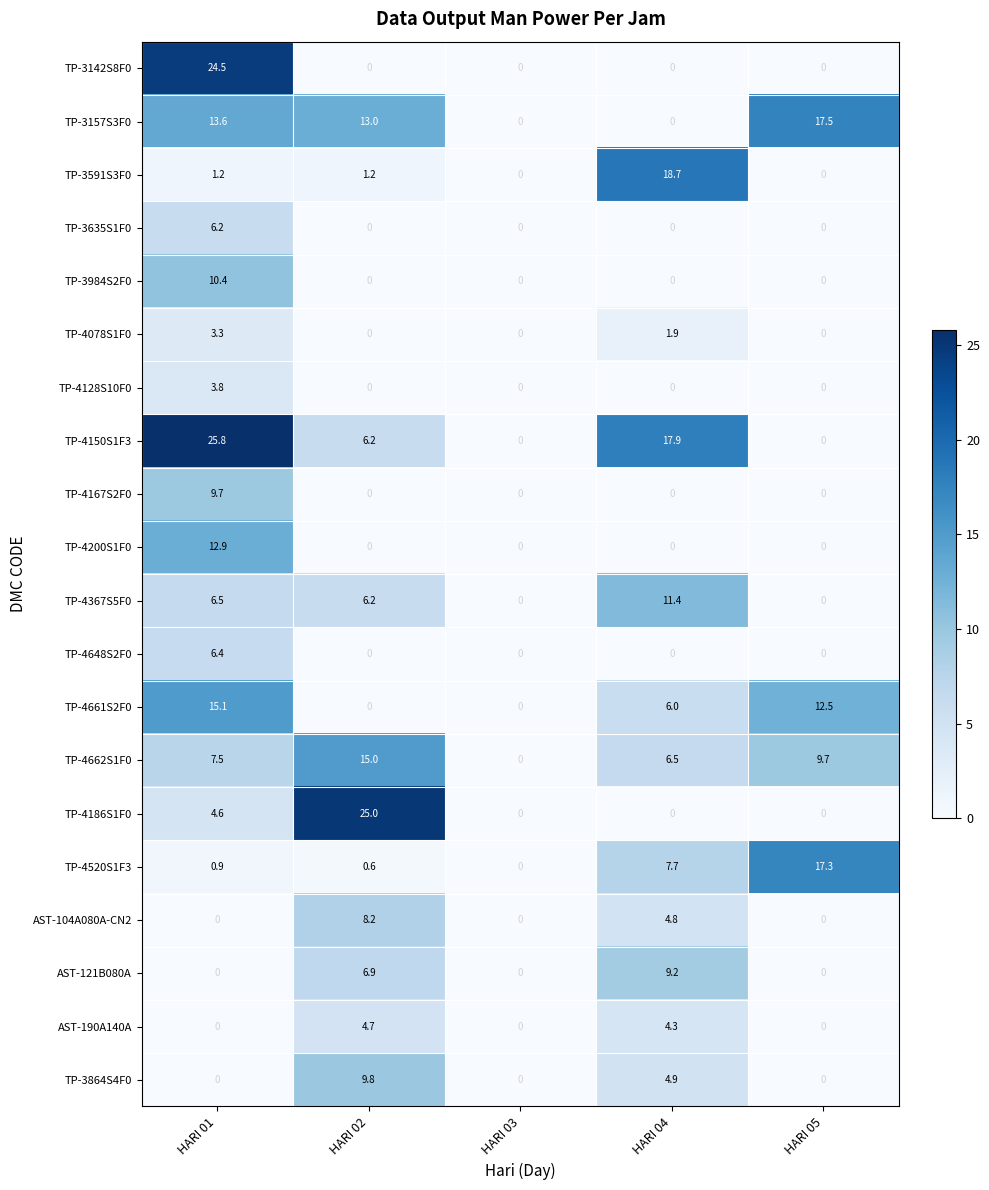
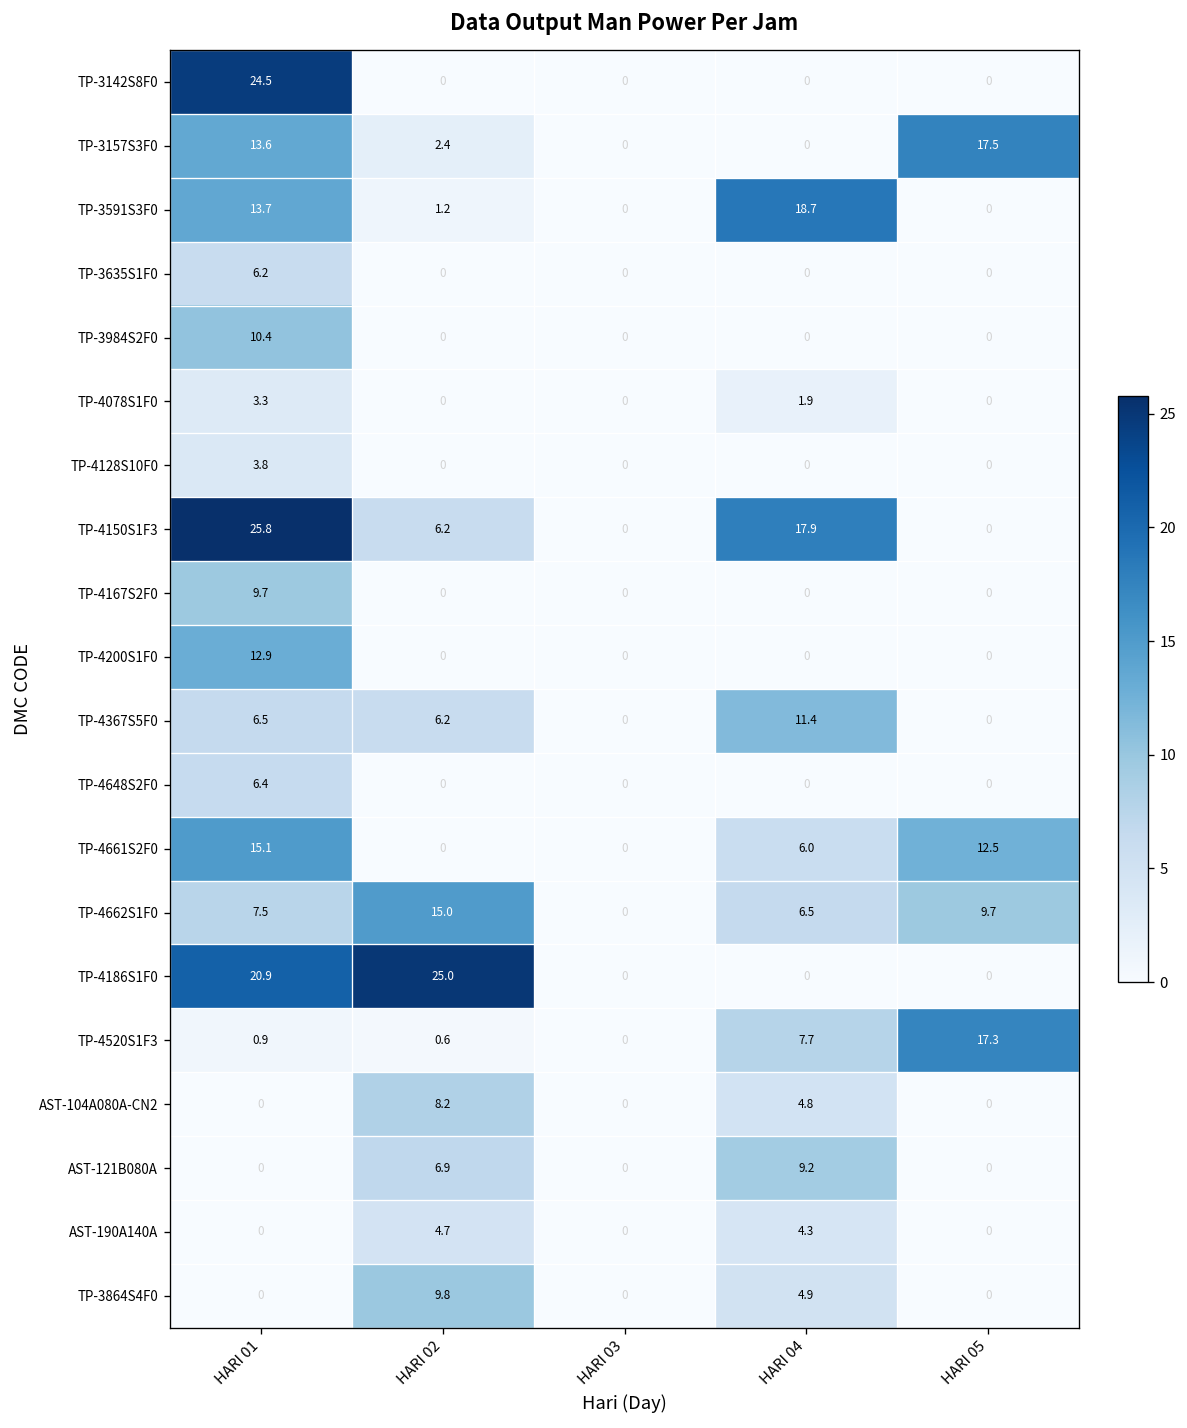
TP-3157S3F0, HARI 02: 13.0 -> 2.4
TP-3591S3F0, HARI 01: 1.2 -> 13.7
TP-4186S1F0, HARI 01: 4.6 -> 20.9
